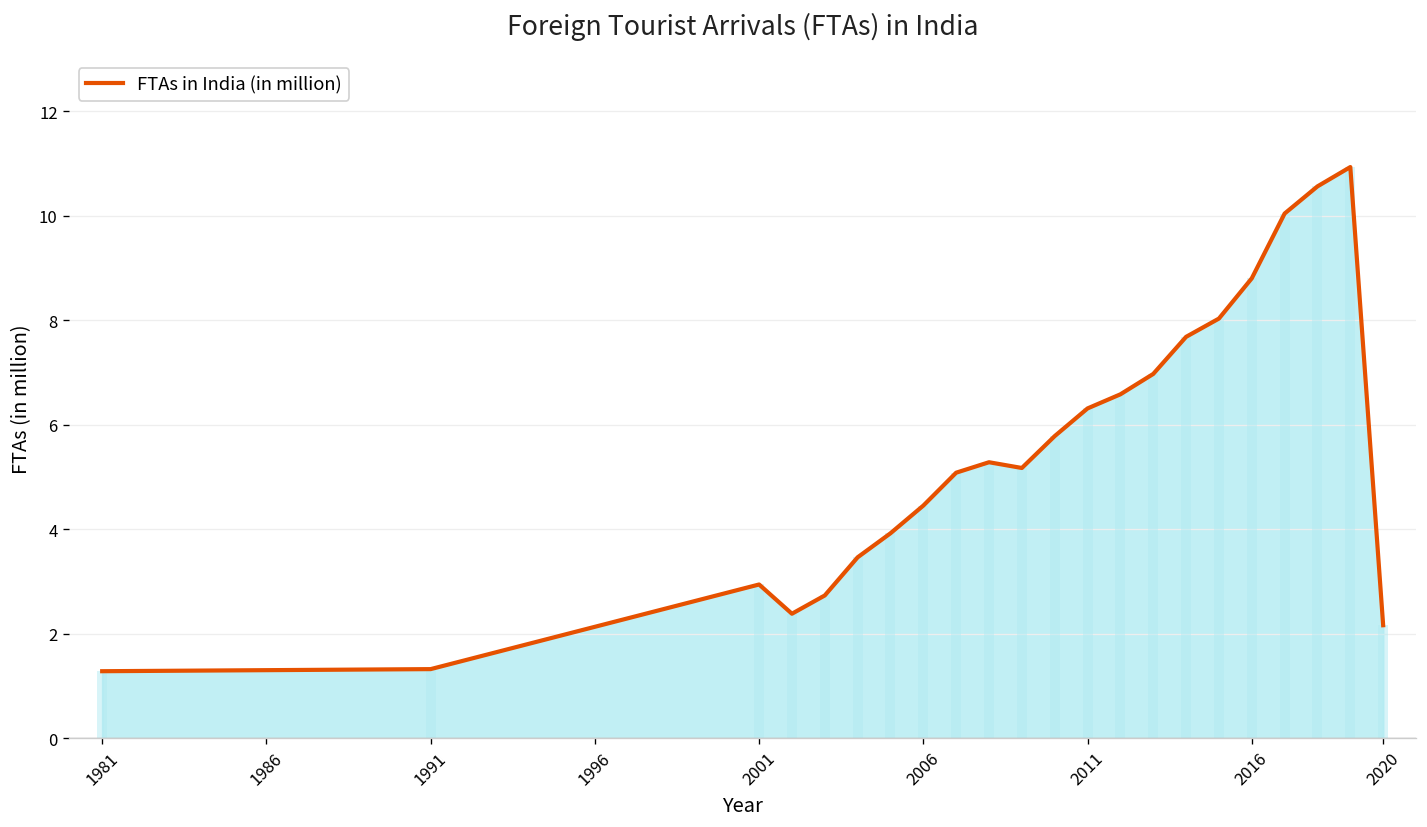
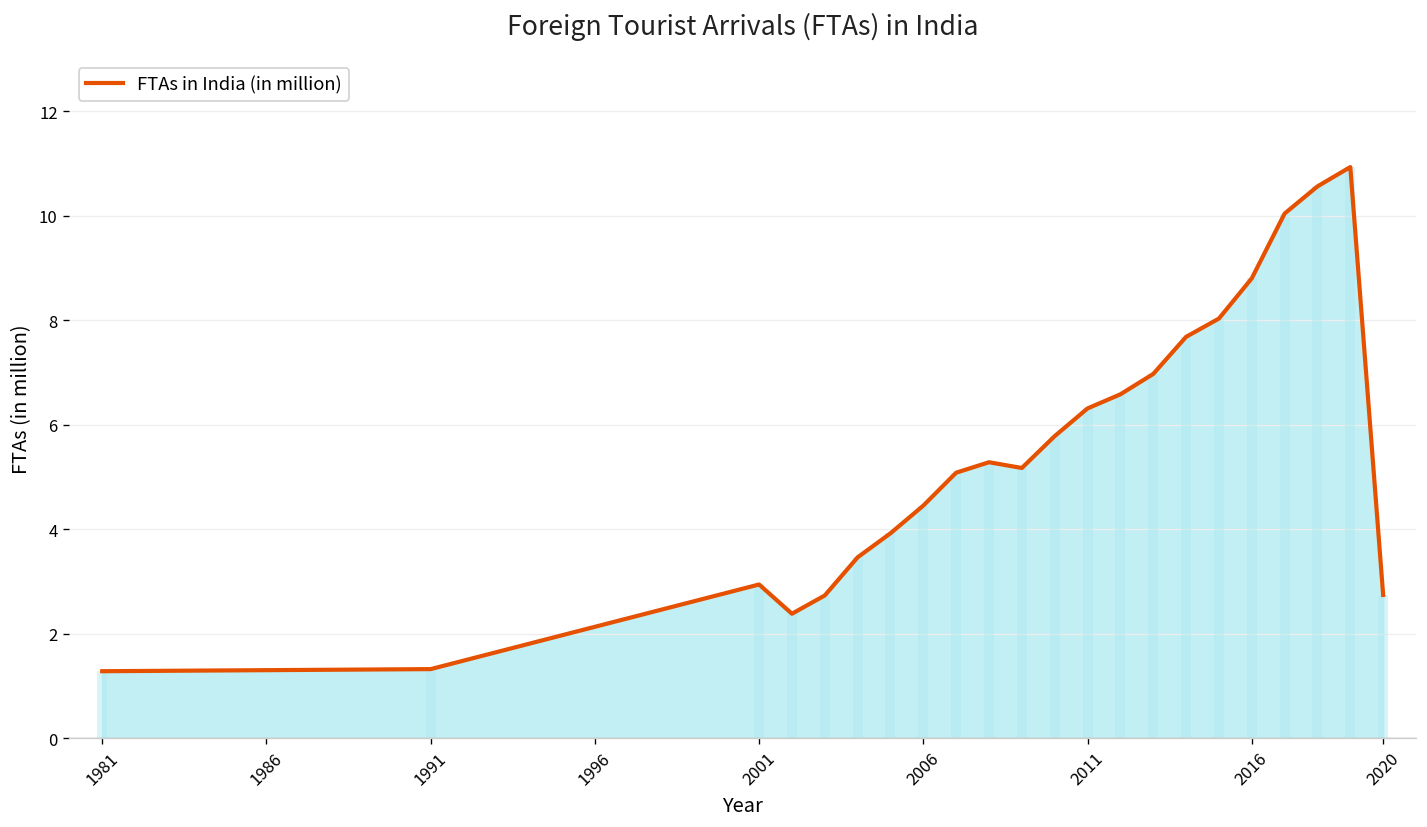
2020: 2.2 -> 2.7
